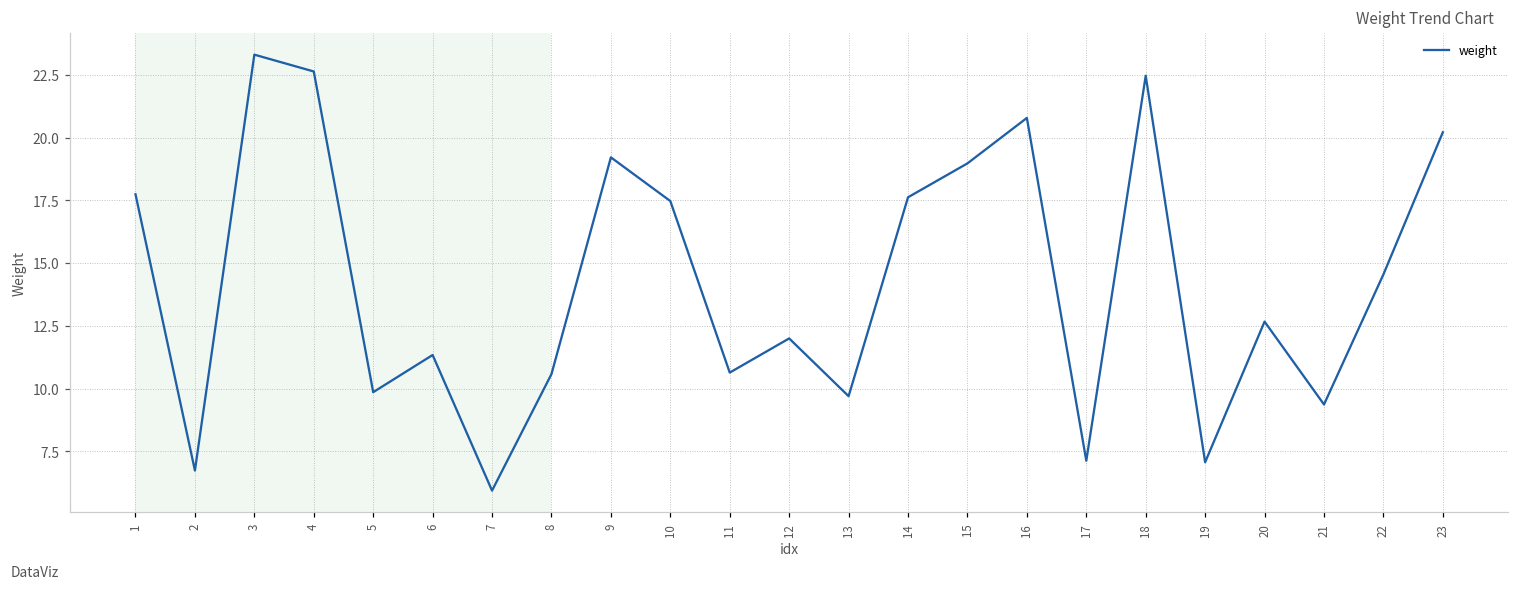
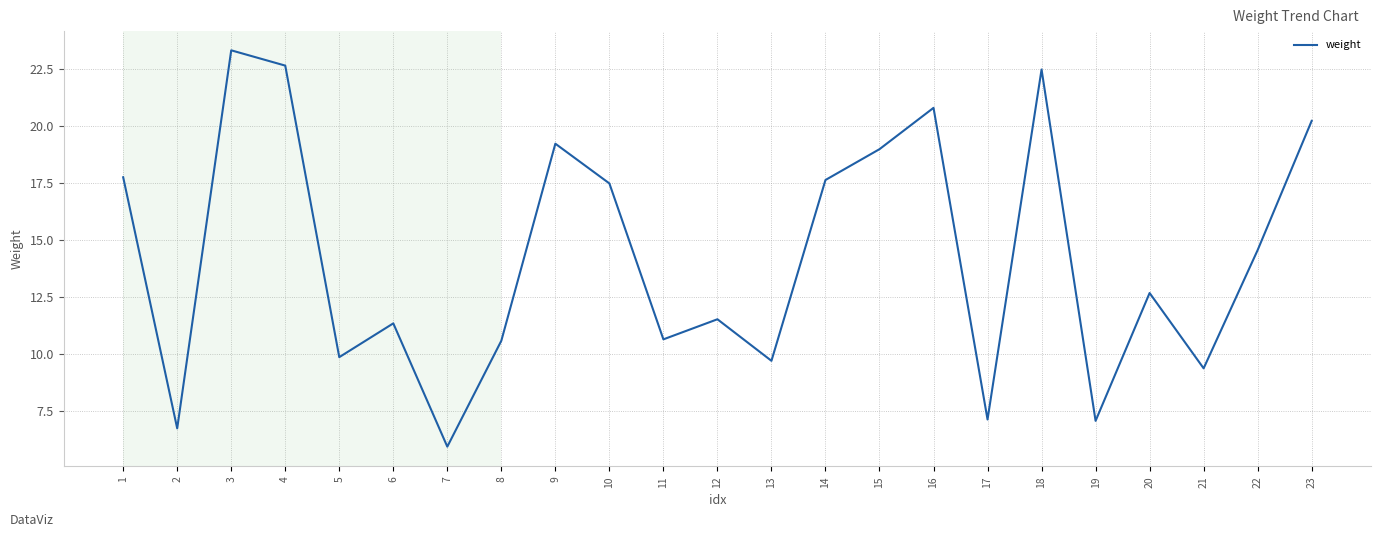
12: 12.0 -> 11.5
